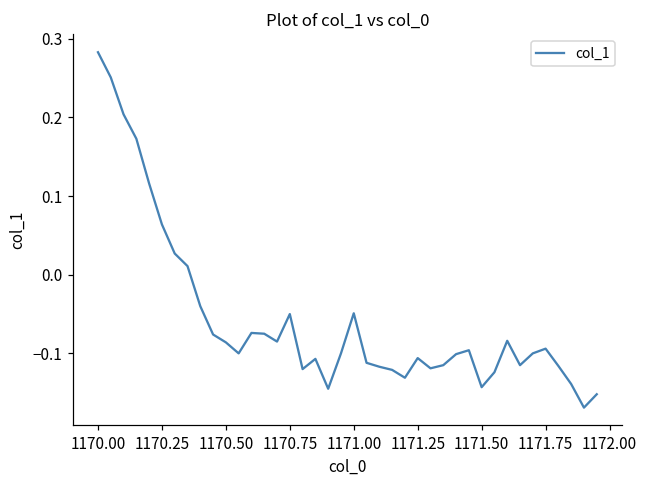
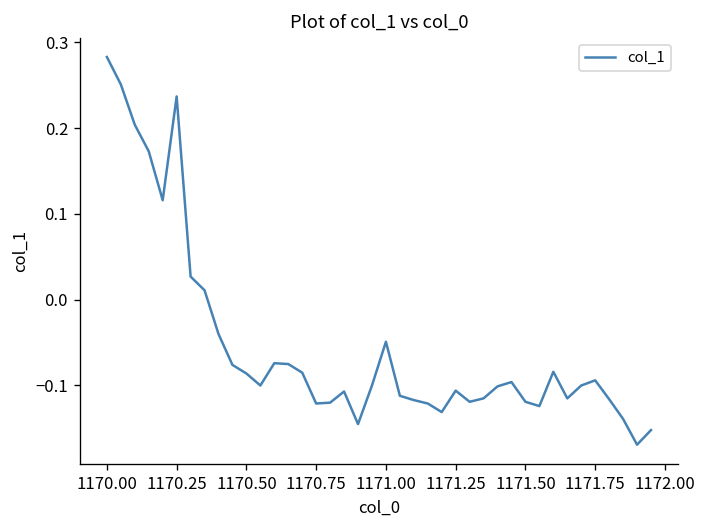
1170.25: 0.06 -> 0.24
1170.75: -0.05 -> -0.12
1171.50: -0.14 -> -0.12
